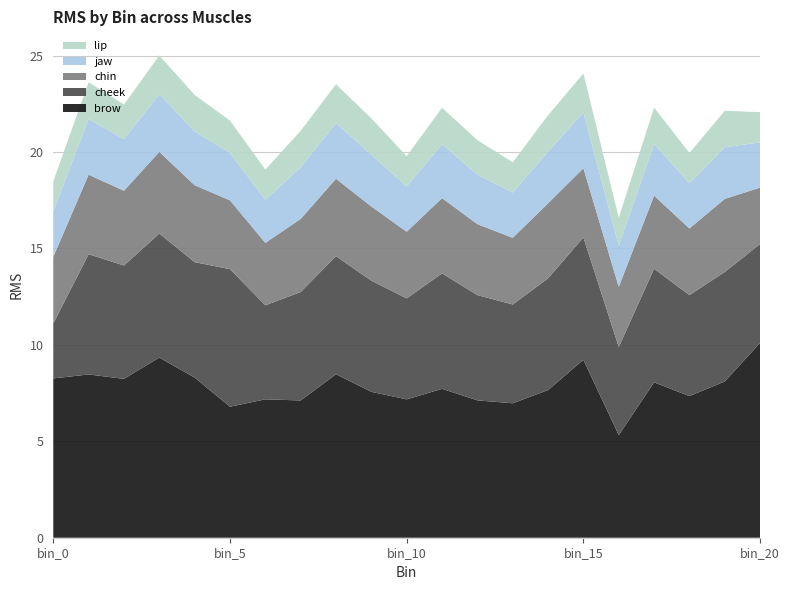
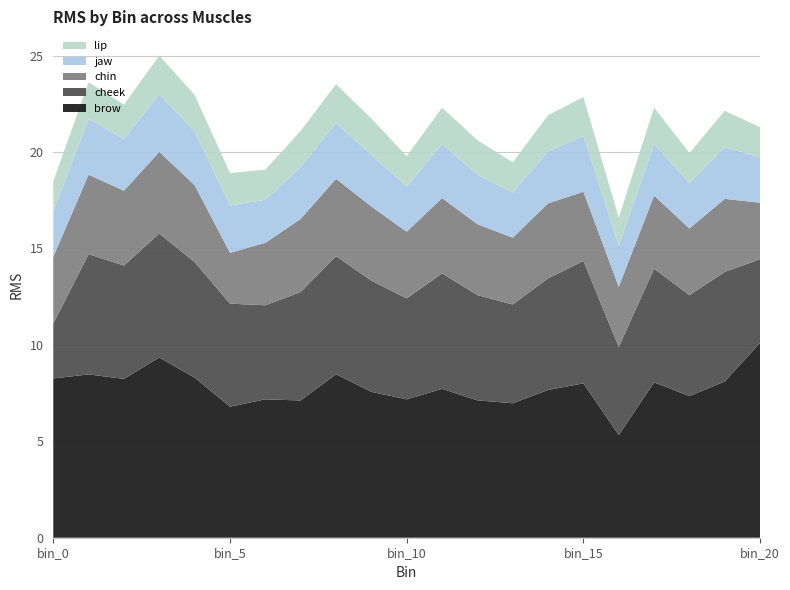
cheek, bin_5: 7.1 -> 5.3
chin, bin_5: 3.6 -> 2.6
brow, bin_15: 9.2 -> 8.0
cheek, bin_20: 5.1 -> 4.3
